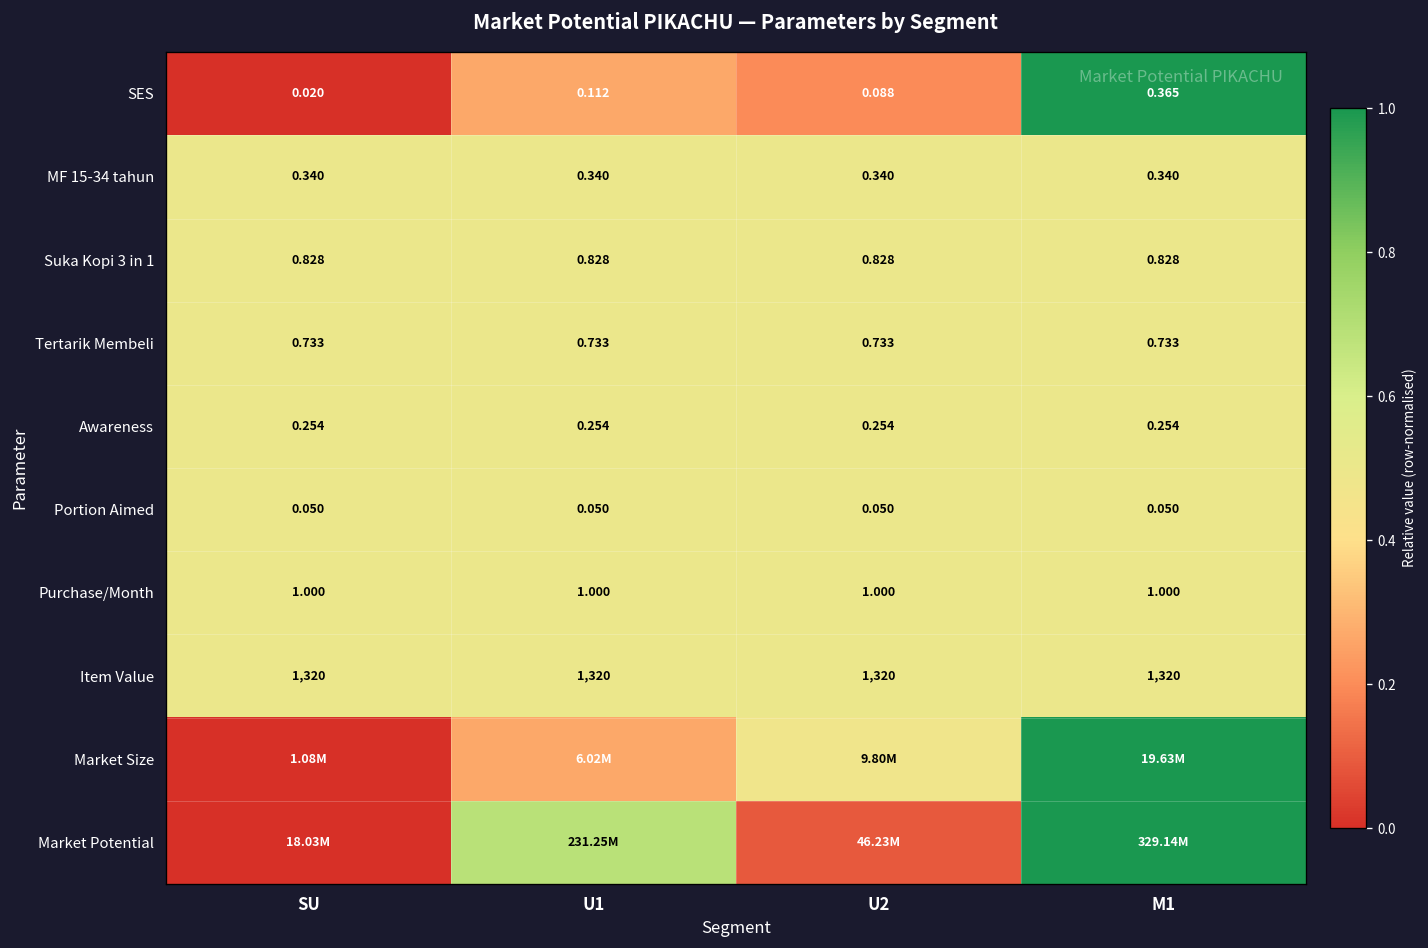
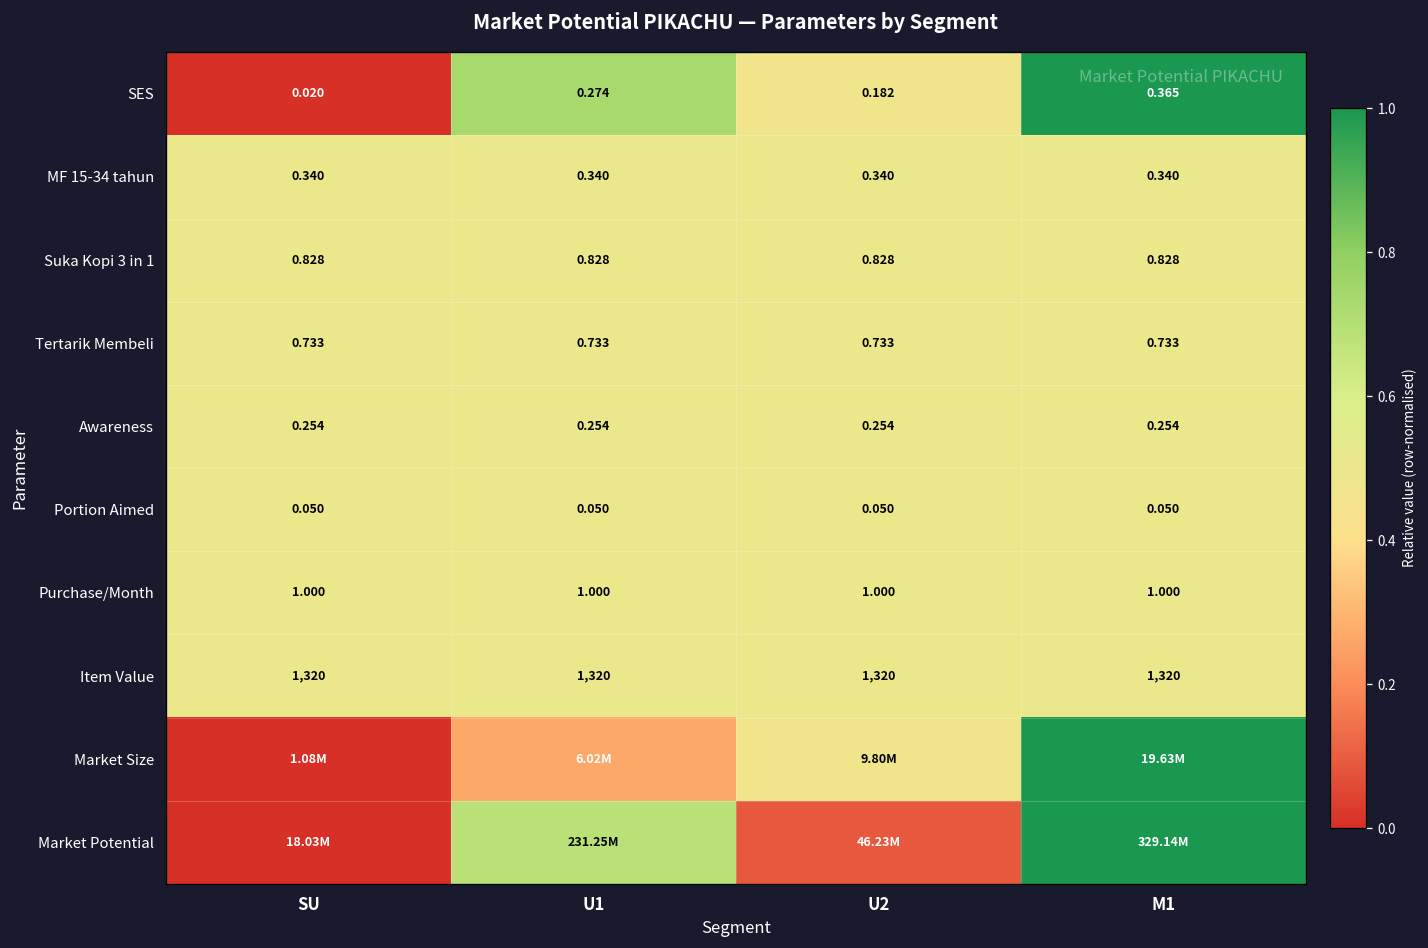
SES, U1: 0.112 -> 0.274
SES, U2: 0.088 -> 0.182
